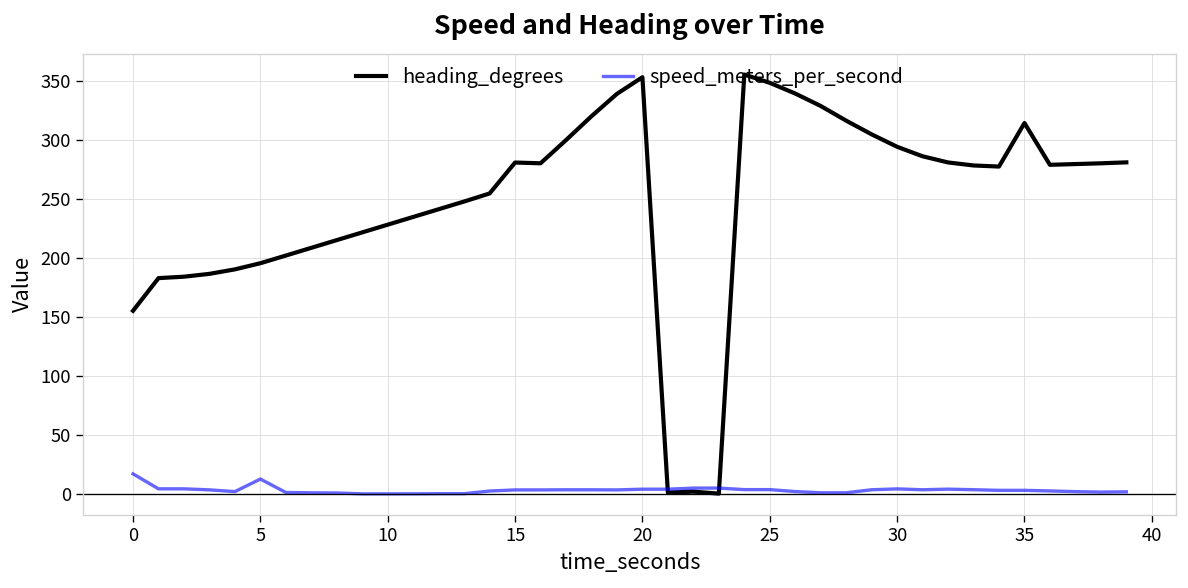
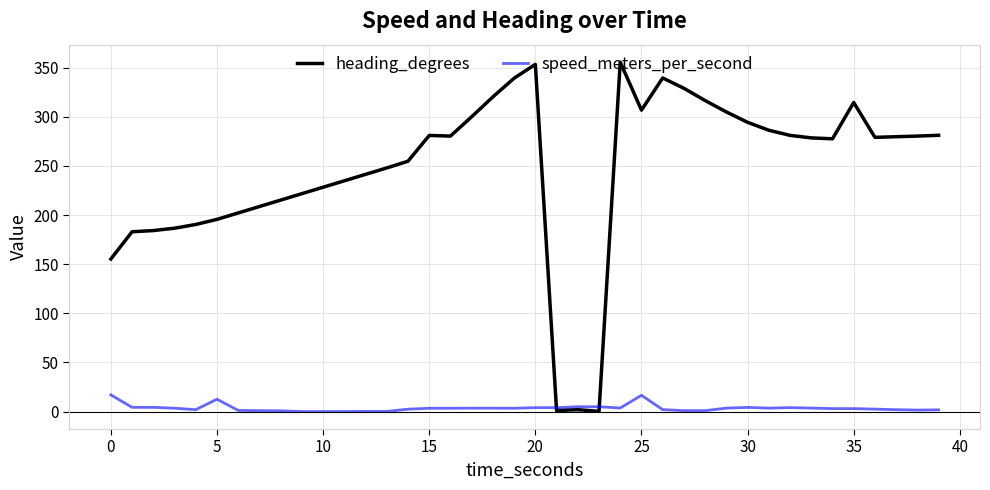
heading_degrees, 25: 350 -> 310
speed_meters_per_second, 25: 0 -> 20
